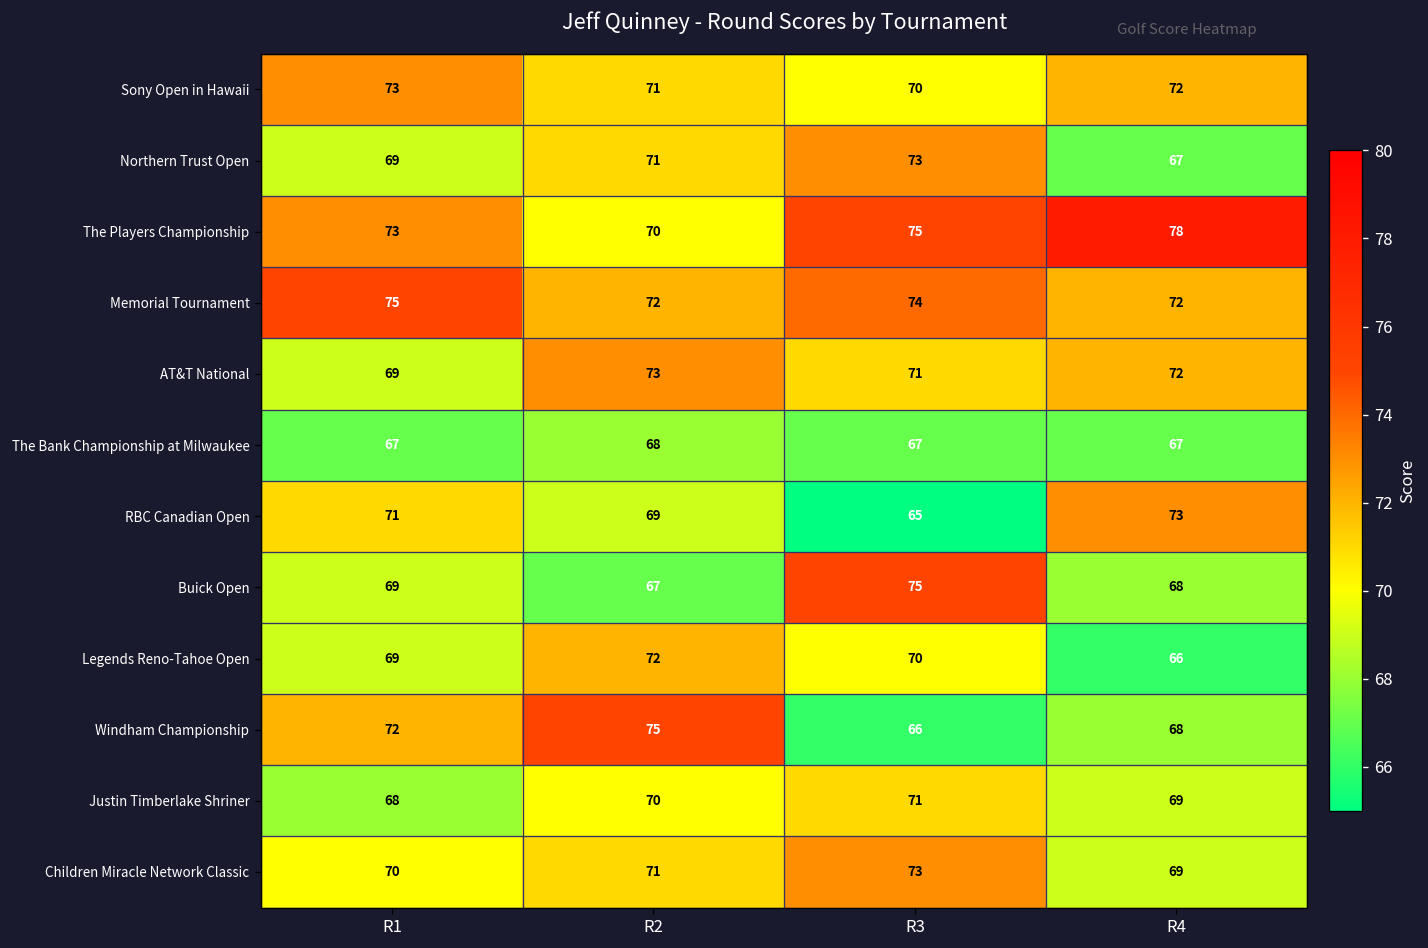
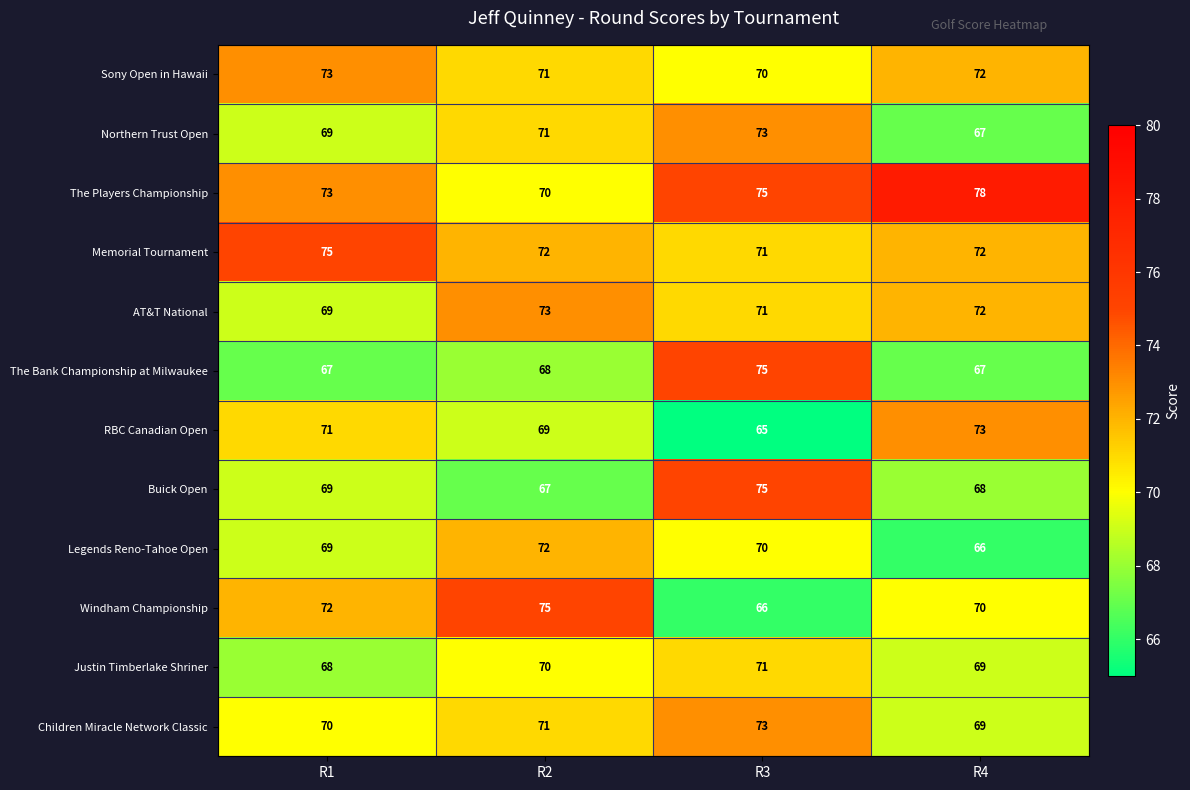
Memorial Tournament, R3: 74 -> 71
The Bank Championship at Milwaukee, R3: 67 -> 75
Windham Championship, R4: 68 -> 70
